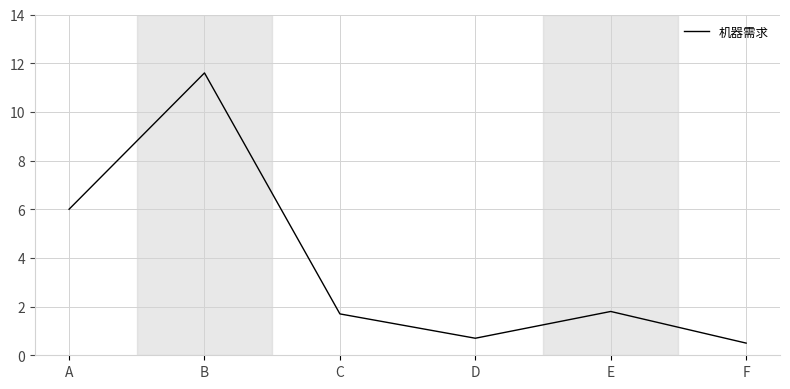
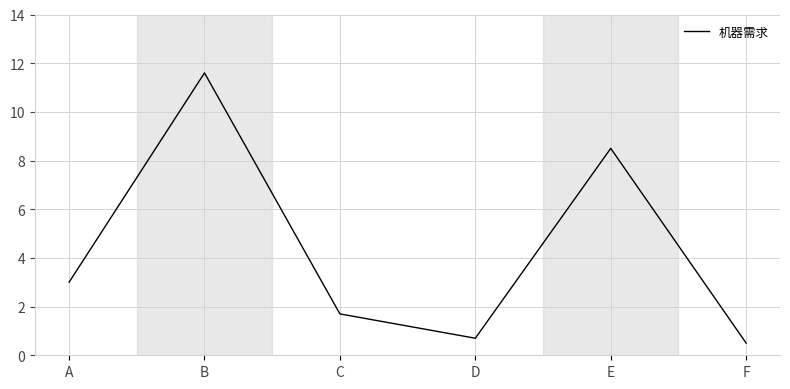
A: 6 -> 3
E: 1.8 -> 8.5
